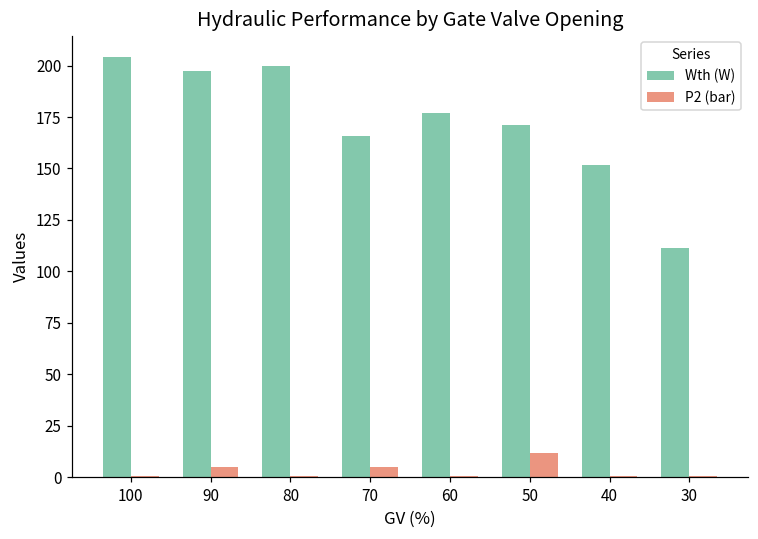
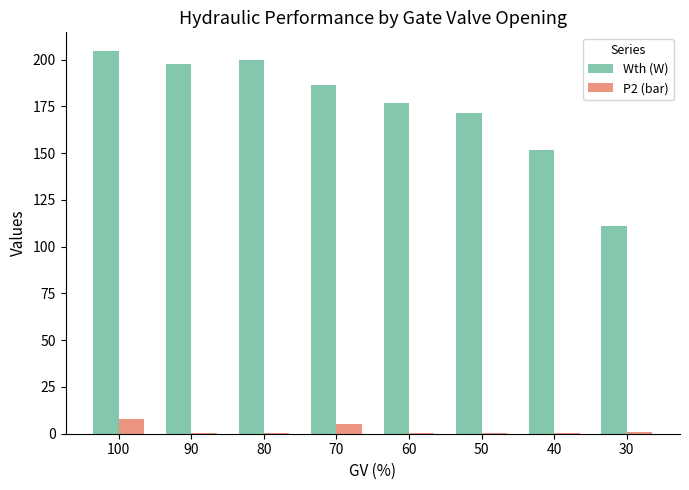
P2 (bar), 100: 0 -> 8
P2 (bar), 90: 5 -> 0
Wth (W), 70: 166 -> 186
P2 (bar), 50: 12 -> 1
